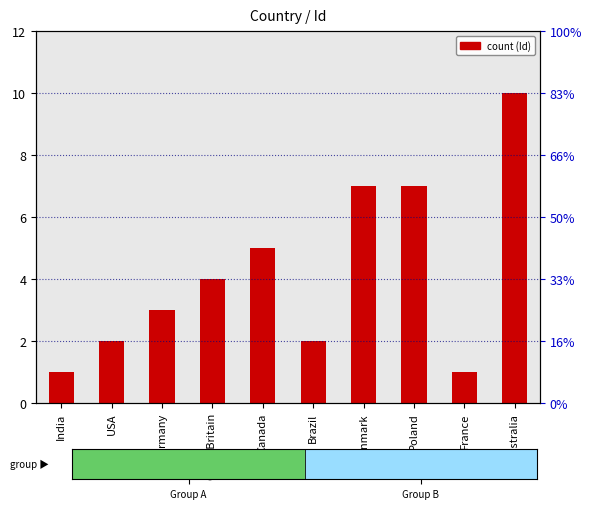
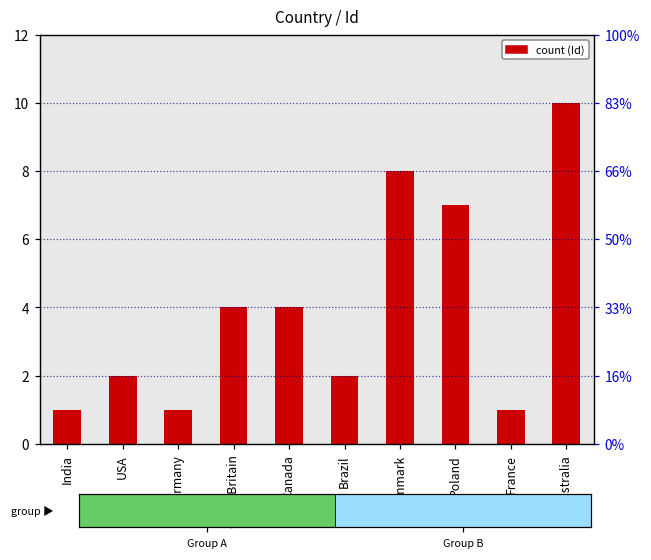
Country / Id, Germany: 3 -> 1
Country / Id, Canada: 5 -> 4
Country / Id, Denmark: 7 -> 8
